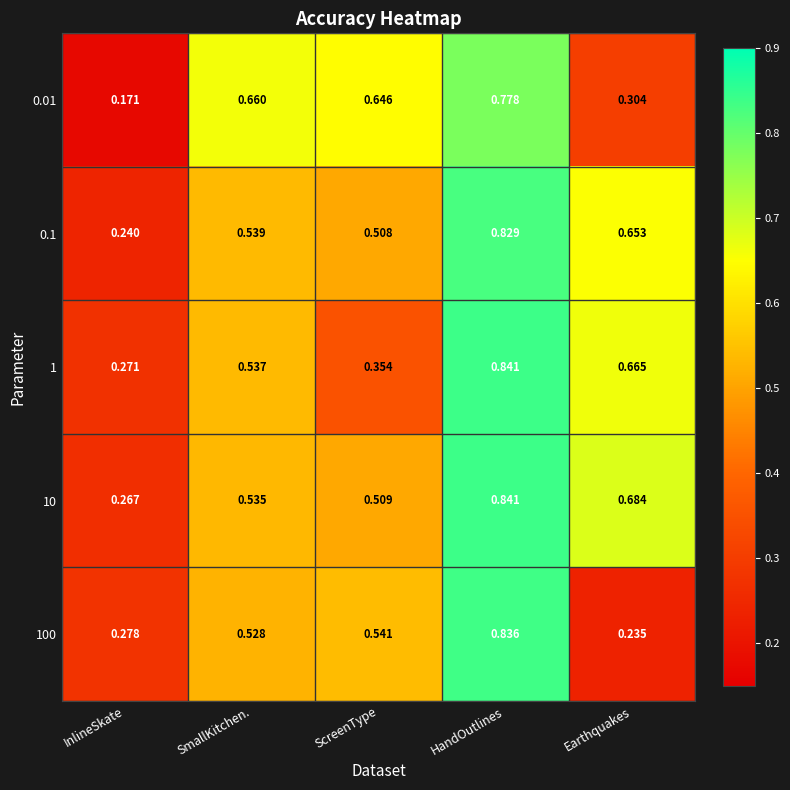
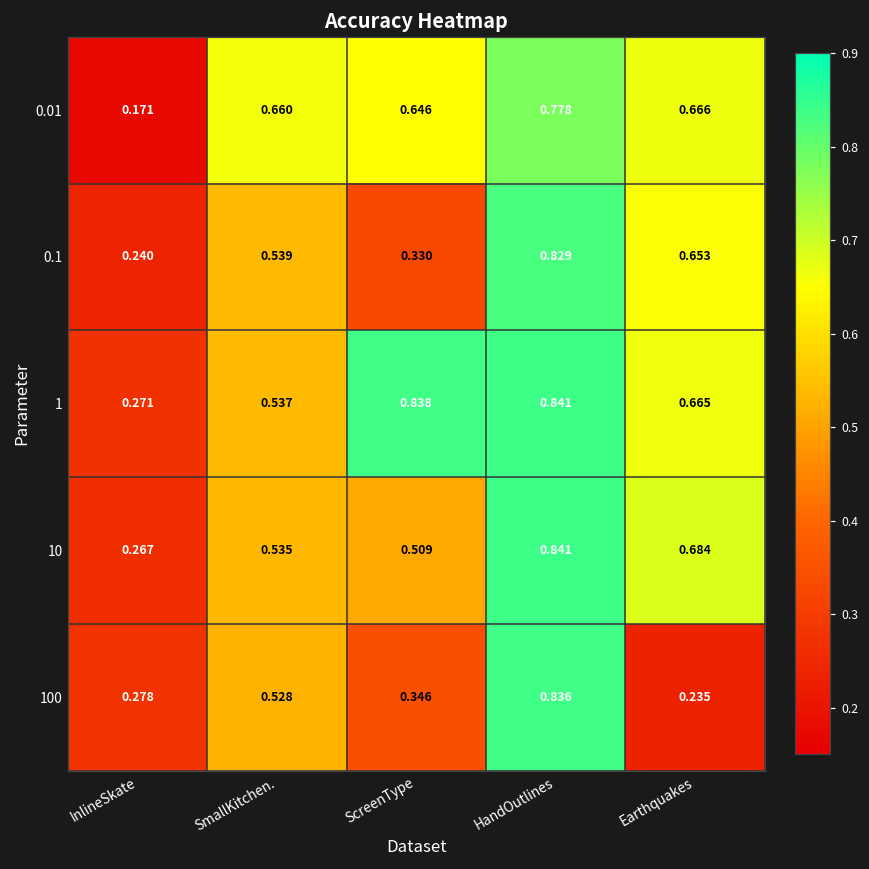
0.01, Earthquakes: 0.304 -> 0.666
0.1, ScreenType: 0.508 -> 0.330
1, ScreenType: 0.354 -> 0.838
100, ScreenType: 0.541 -> 0.346
